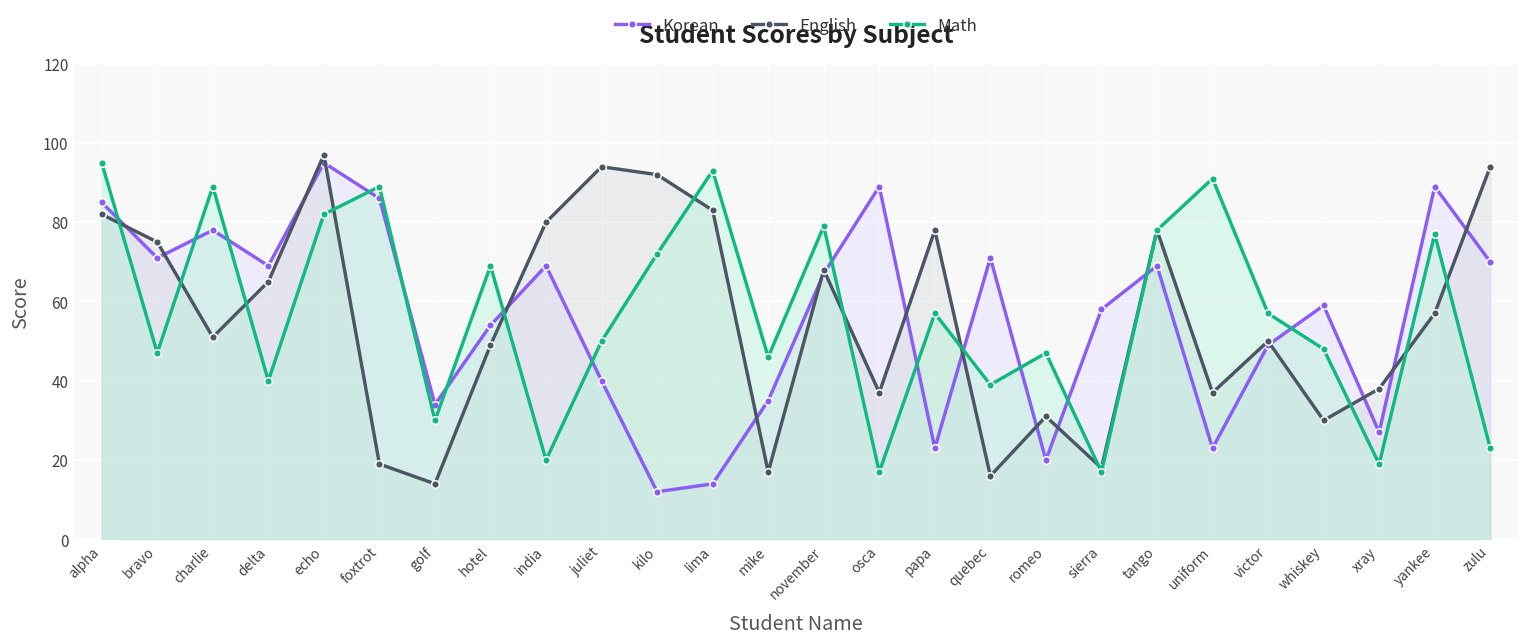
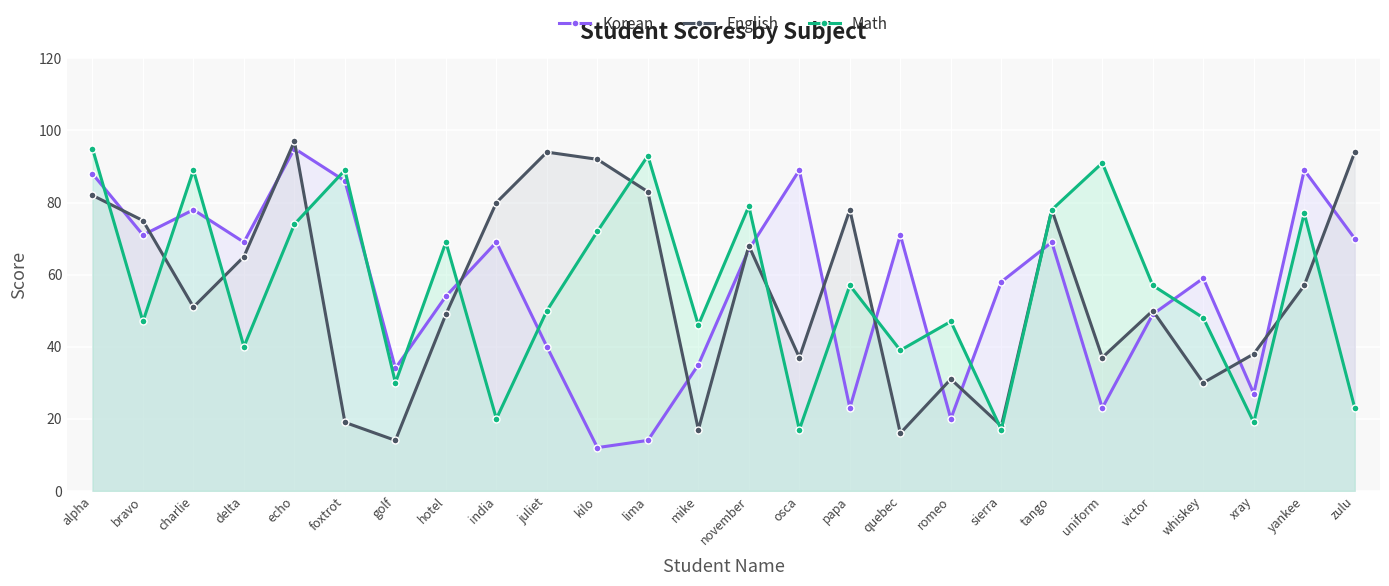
Korean, alpha: 85 -> 88
Math, echo: 82 -> 74
